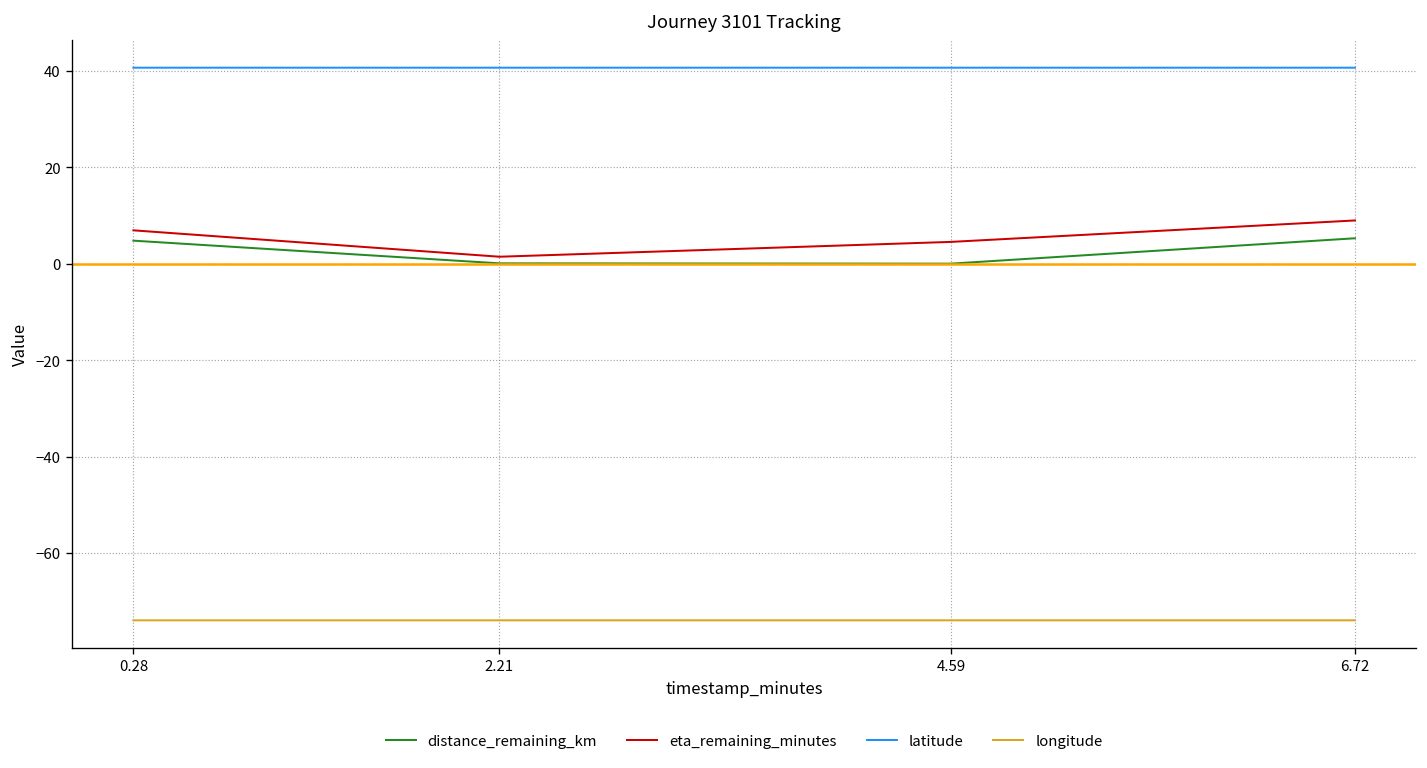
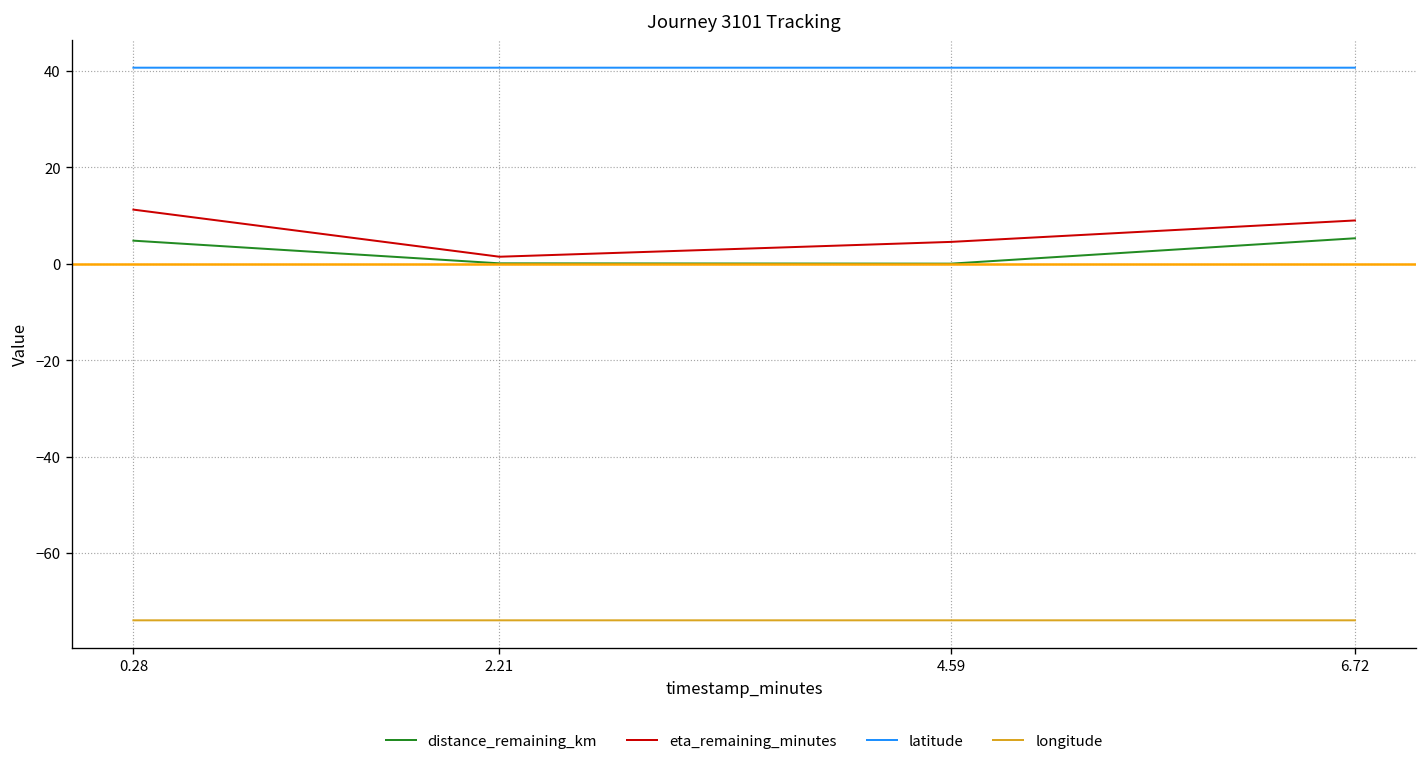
eta_remaining_minutes, 0.28: 7 -> 11
